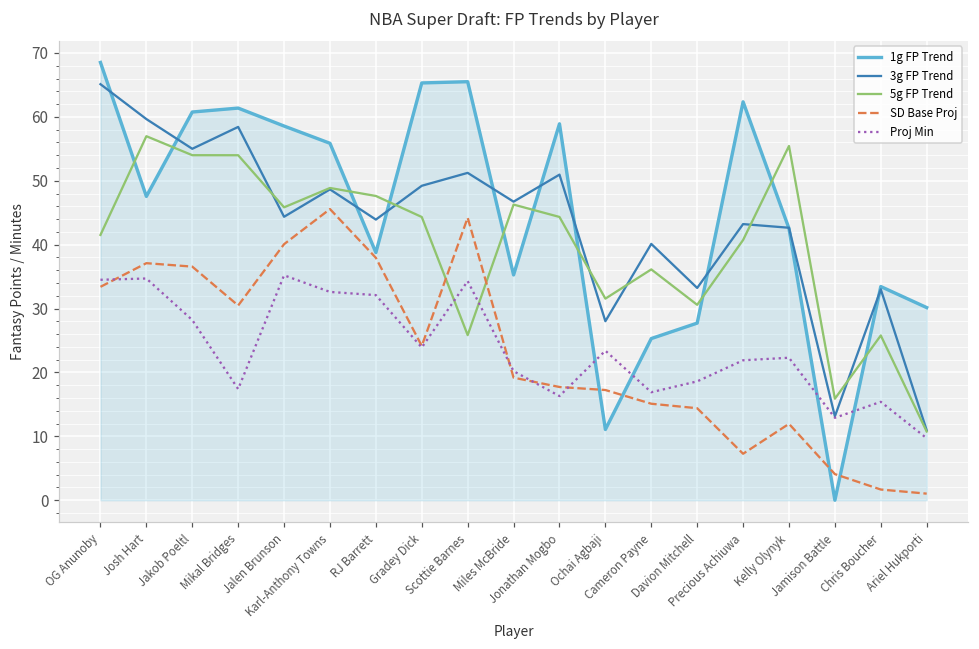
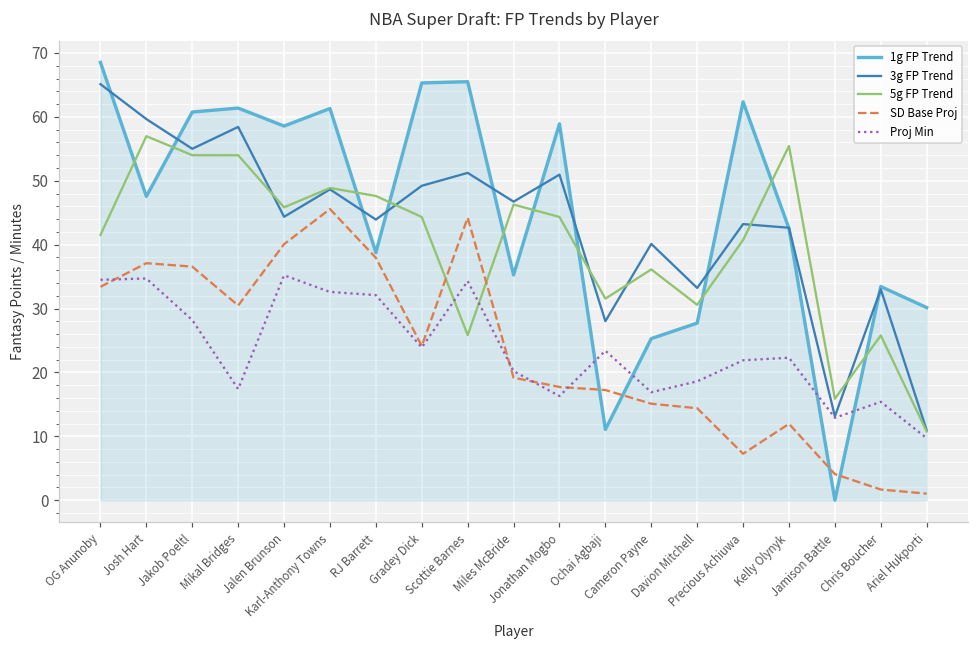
1g FP Trend, Karl-Anthony Towns: 56 -> 61
